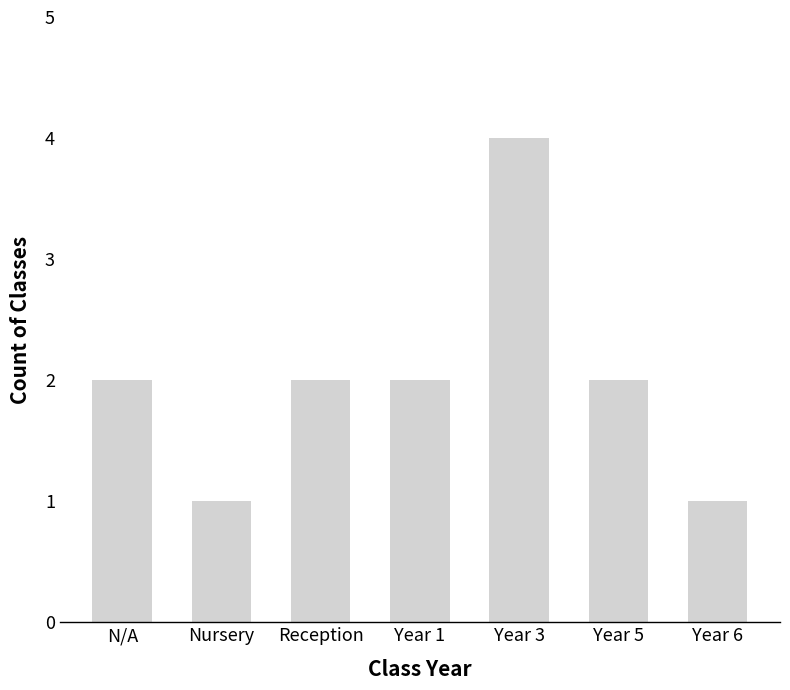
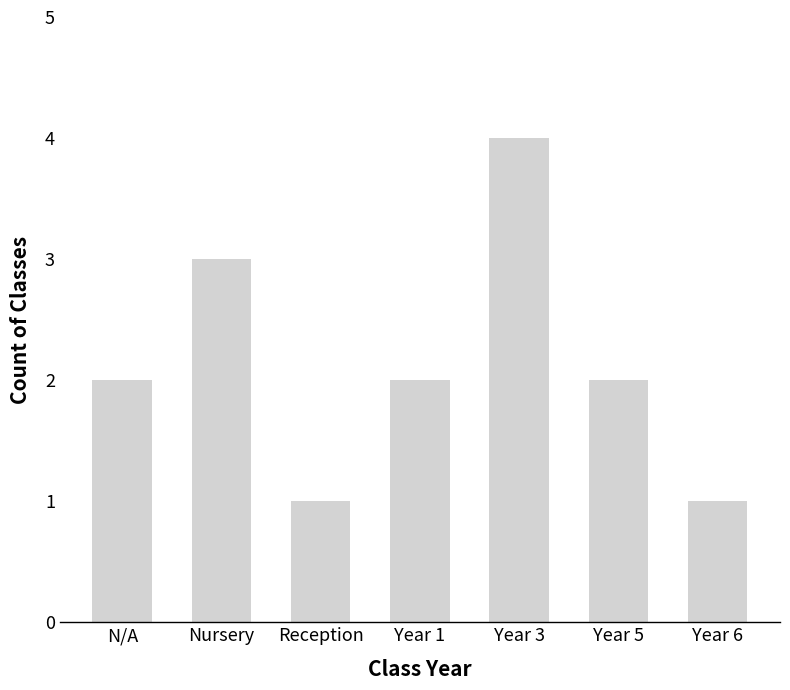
Nursery: 1 -> 3
Reception: 2 -> 1
